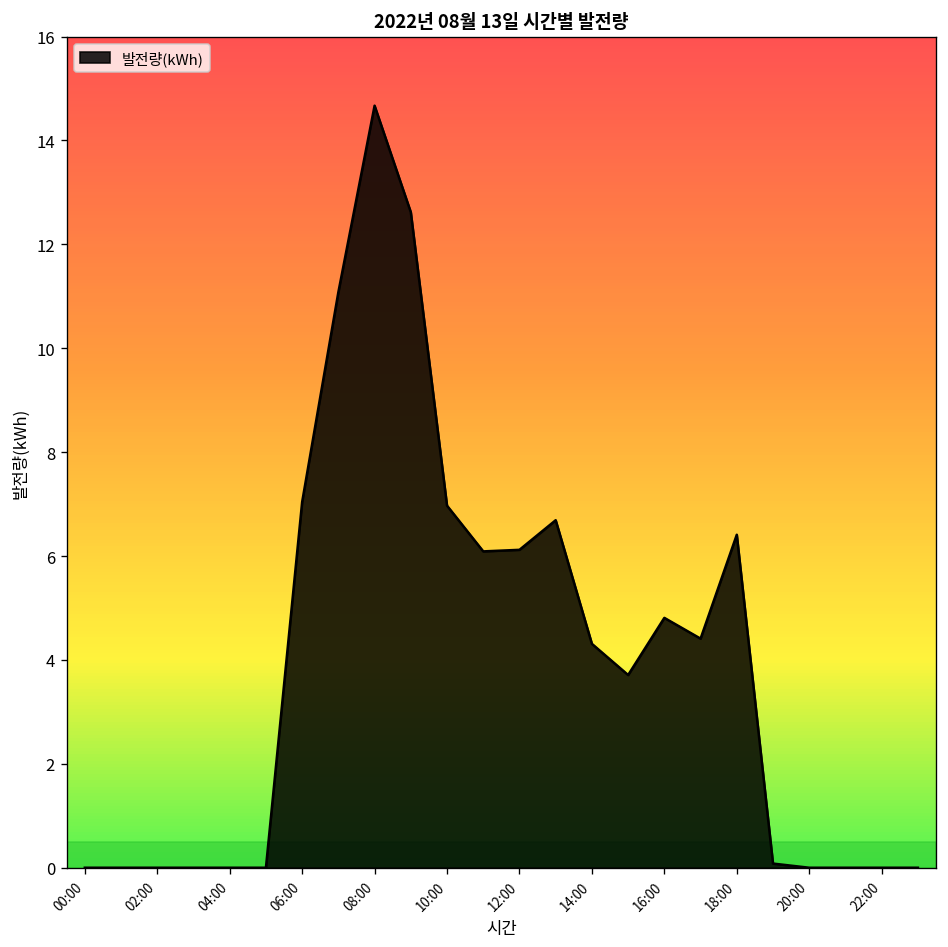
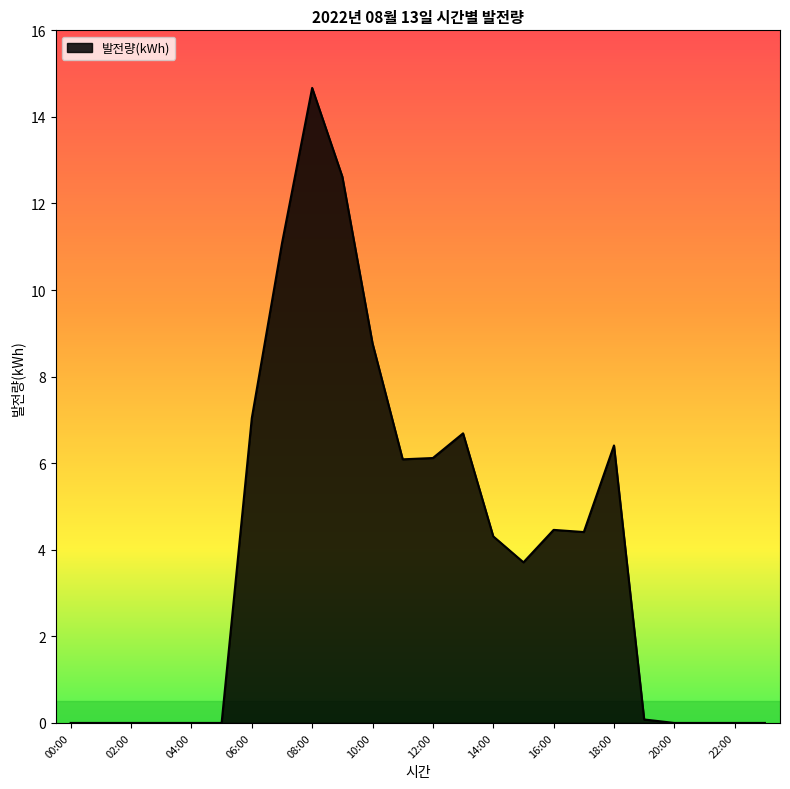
10:00: 7.0 -> 8.8
16:00: 4.8 -> 4.5
